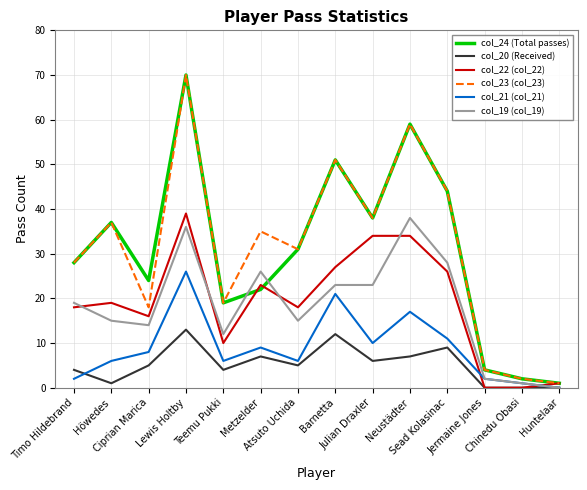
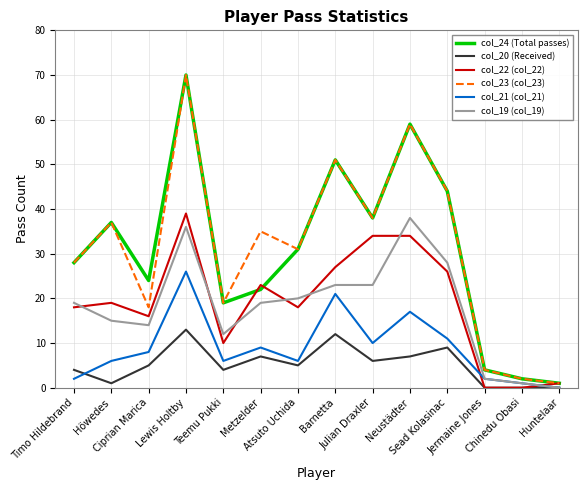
col_19 (col_19), Metzelder: 26 -> 19
col_19 (col_19), Atsuto Uchida: 15 -> 20
